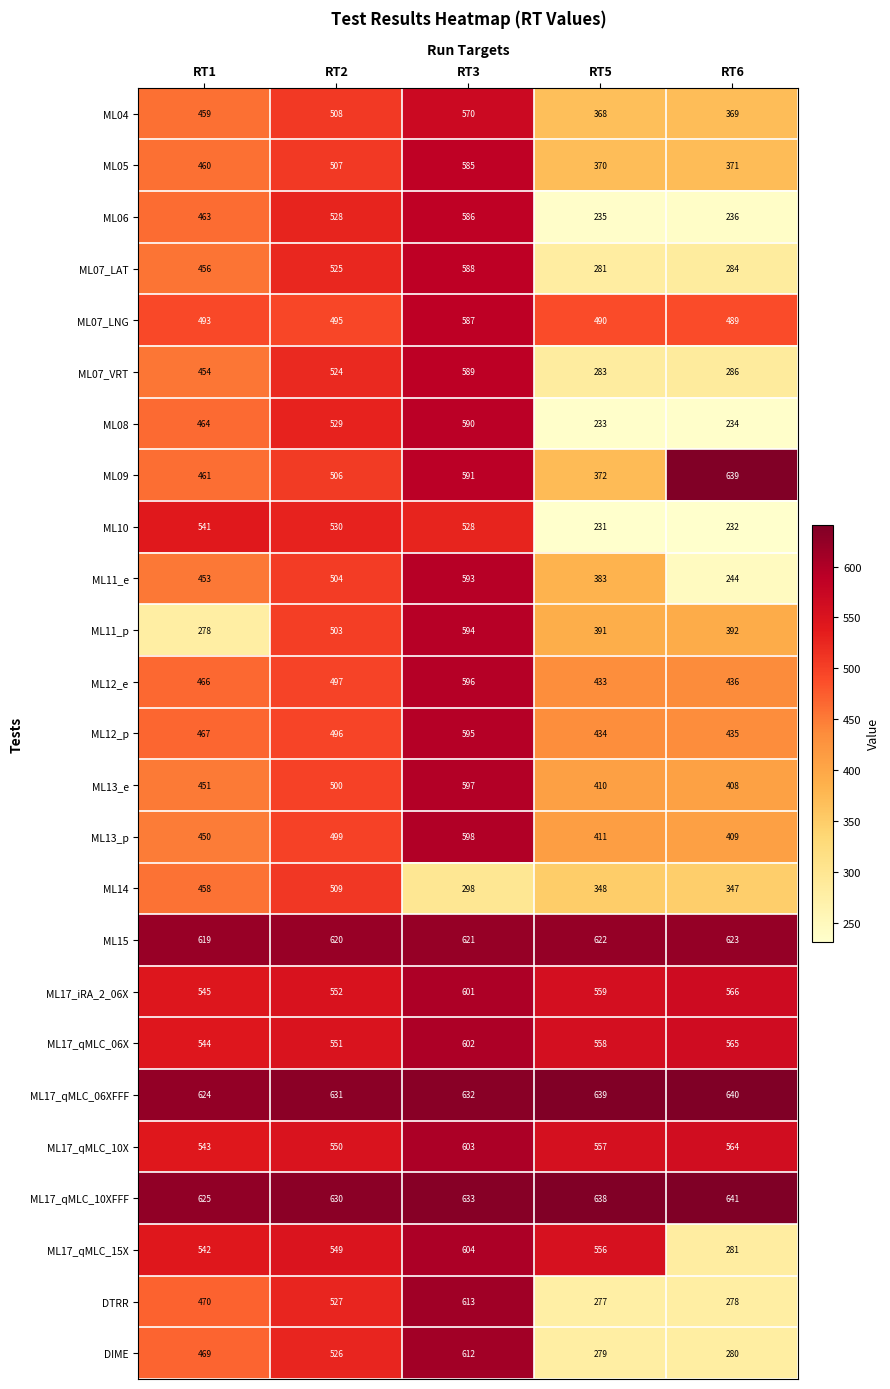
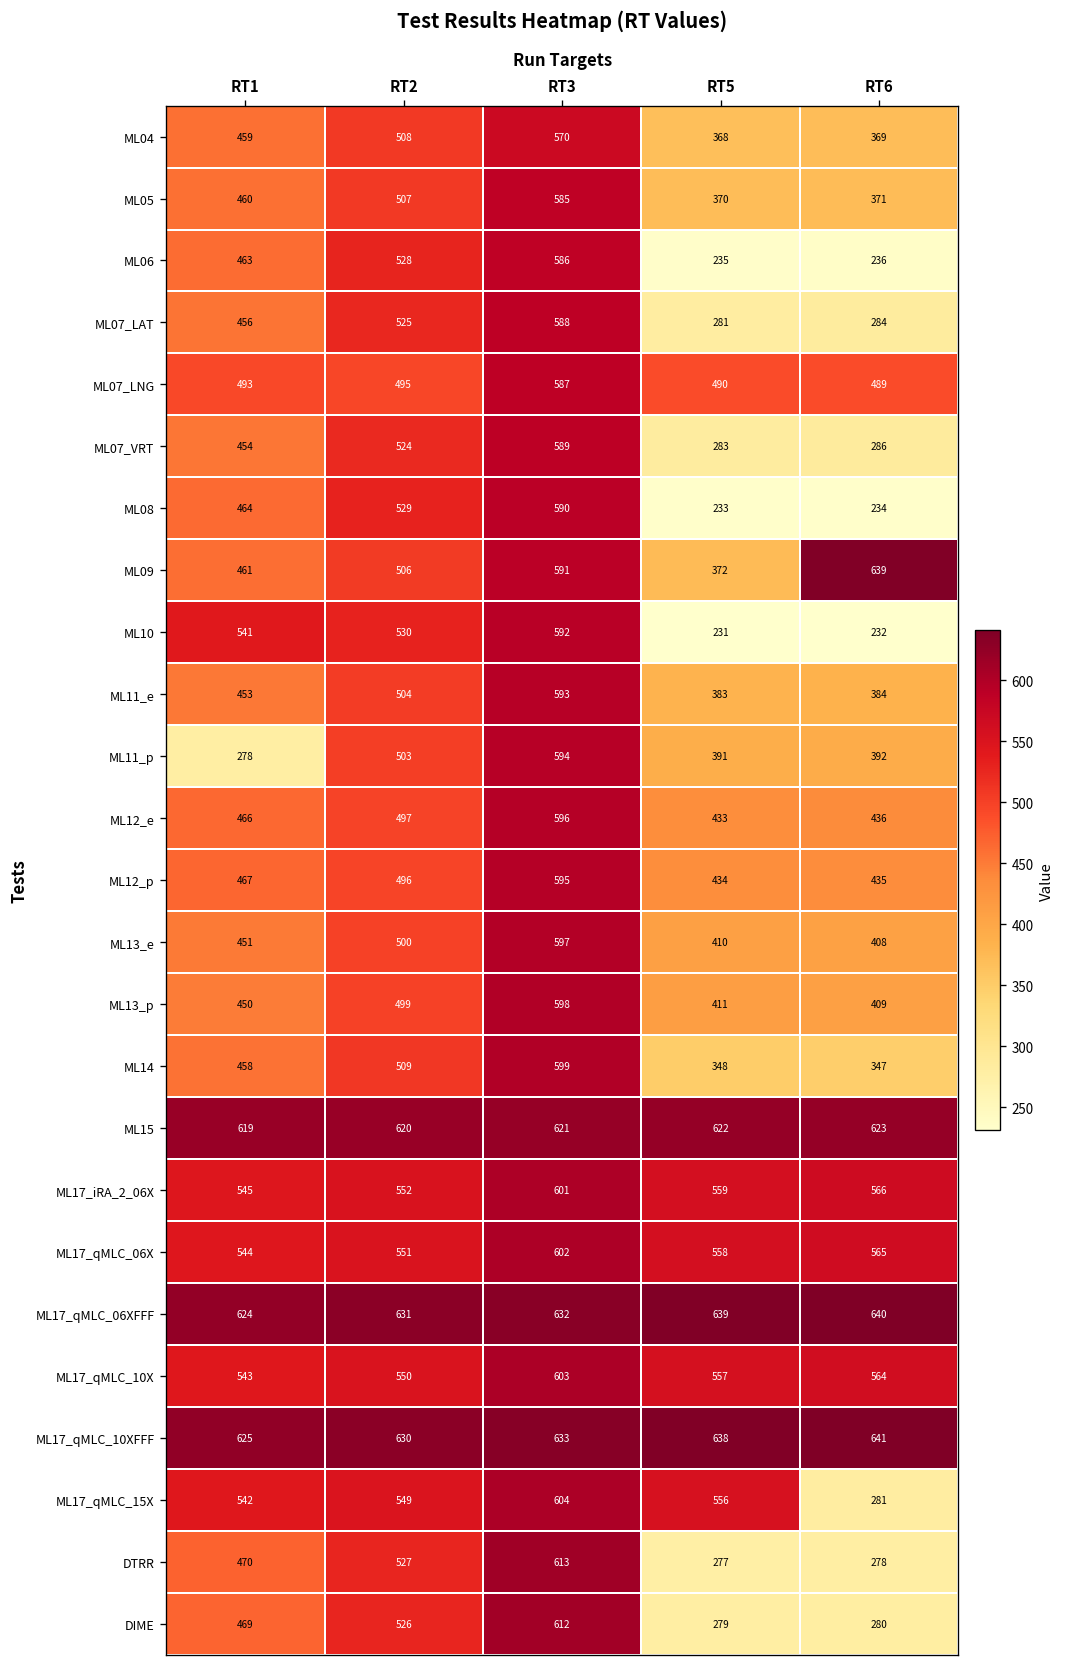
ML10, RT3: 528 -> 592
ML11_e, RT6: 244 -> 384
ML14, RT3: 298 -> 599
